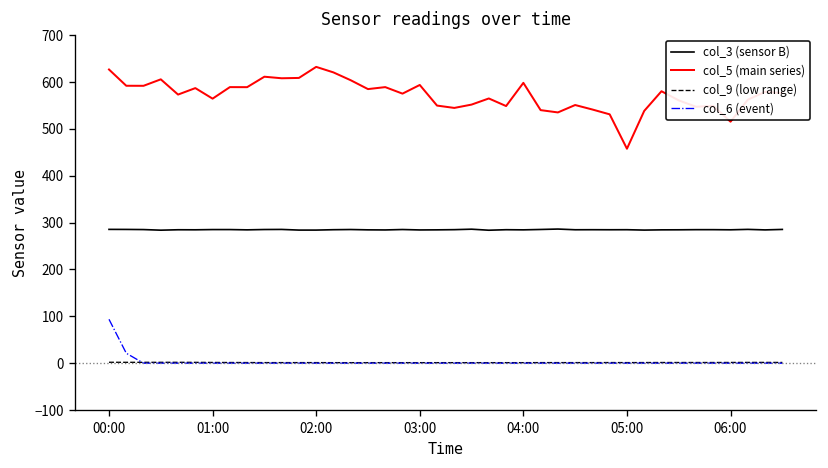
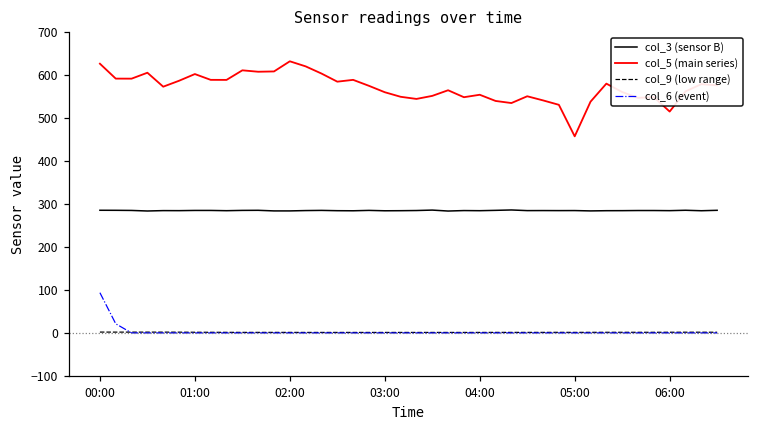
col_5 (main series), 01:00: 560 -> 600
col_5 (main series), 03:00: 590 -> 560
col_5 (main series), 04:00: 600 -> 550
